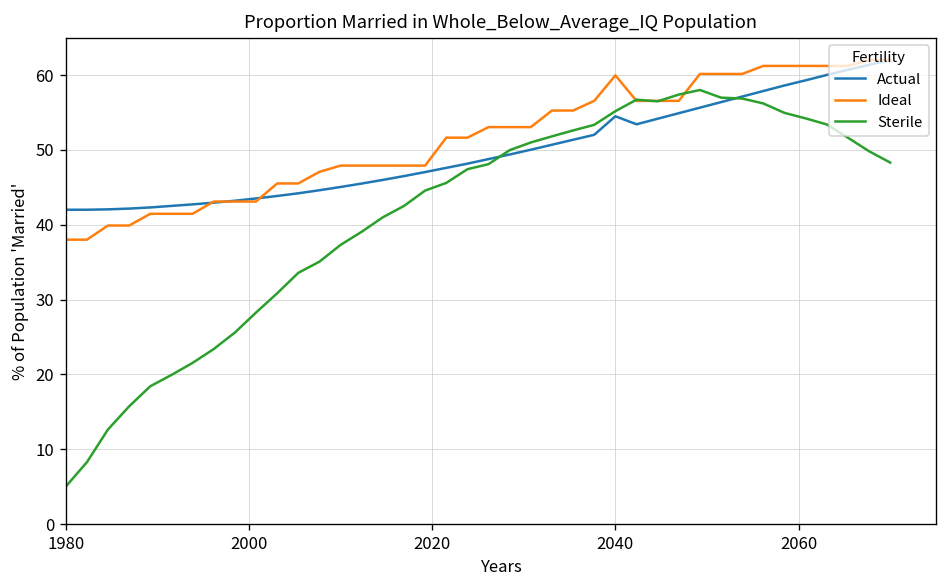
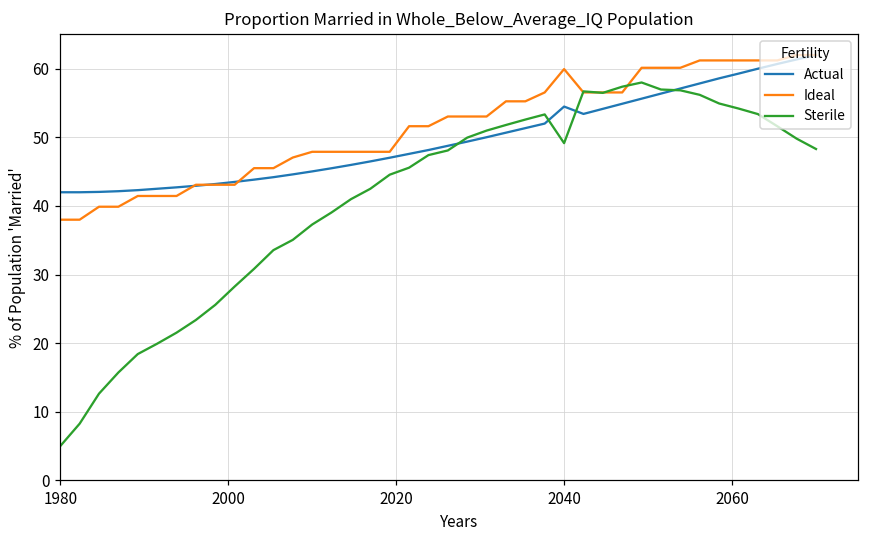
Sterile, 2040: 55 -> 49
